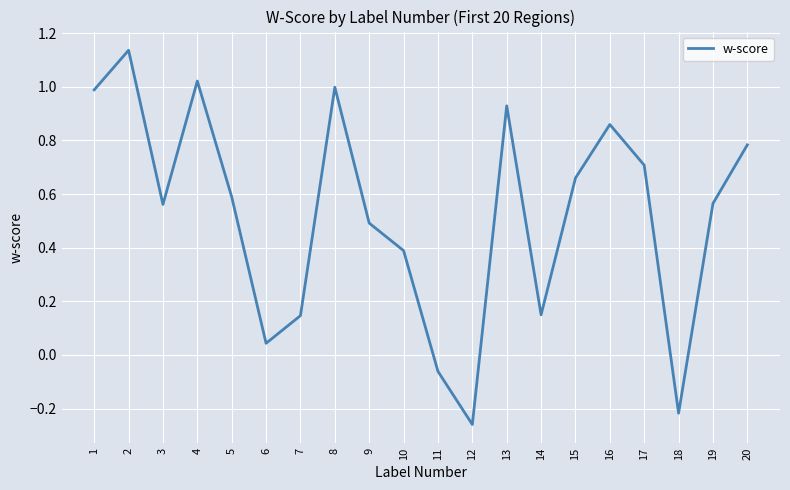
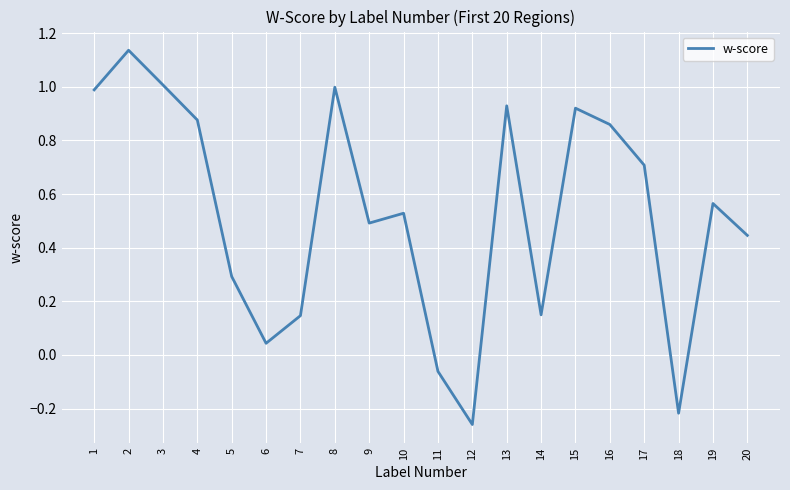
3: 0.56 -> 1.01
4: 1.02 -> 0.88
5: 0.59 -> 0.29
10: 0.39 -> 0.53
15: 0.66 -> 0.92
20: 0.78 -> 0.45
